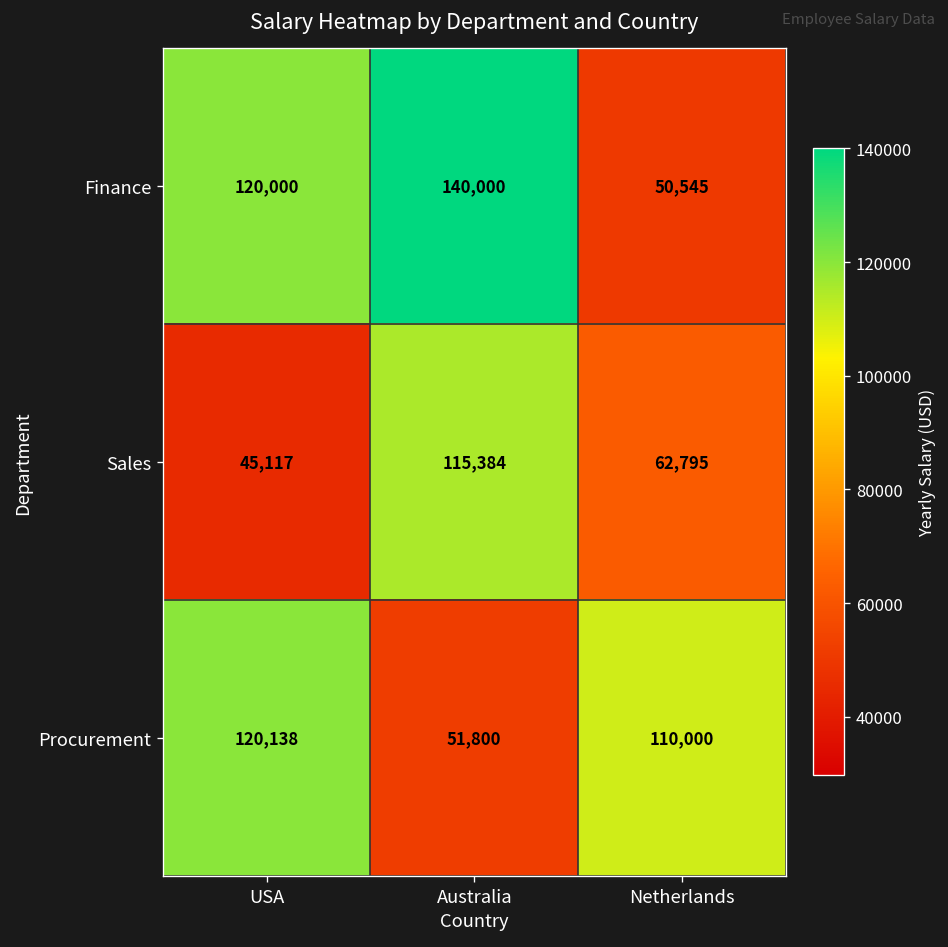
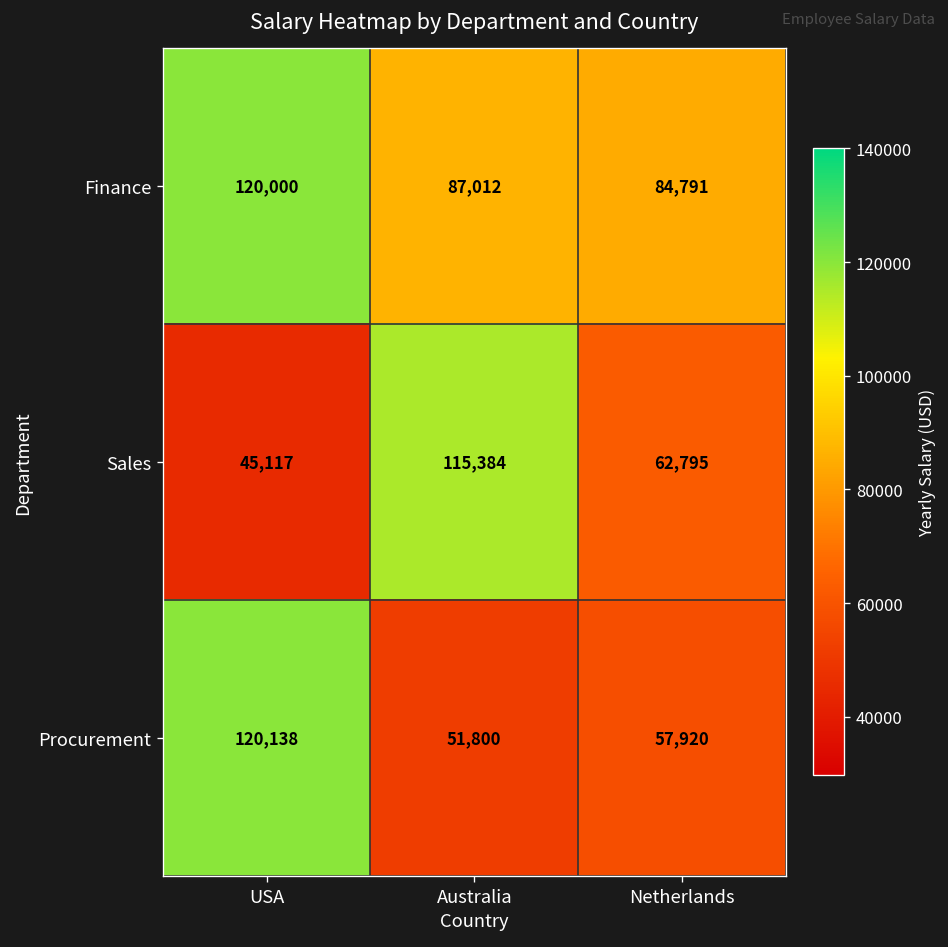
Finance, Australia: 140,000 -> 87,012
Finance, Netherlands: 50,545 -> 84,791
Procurement, Netherlands: 110,000 -> 57,920
